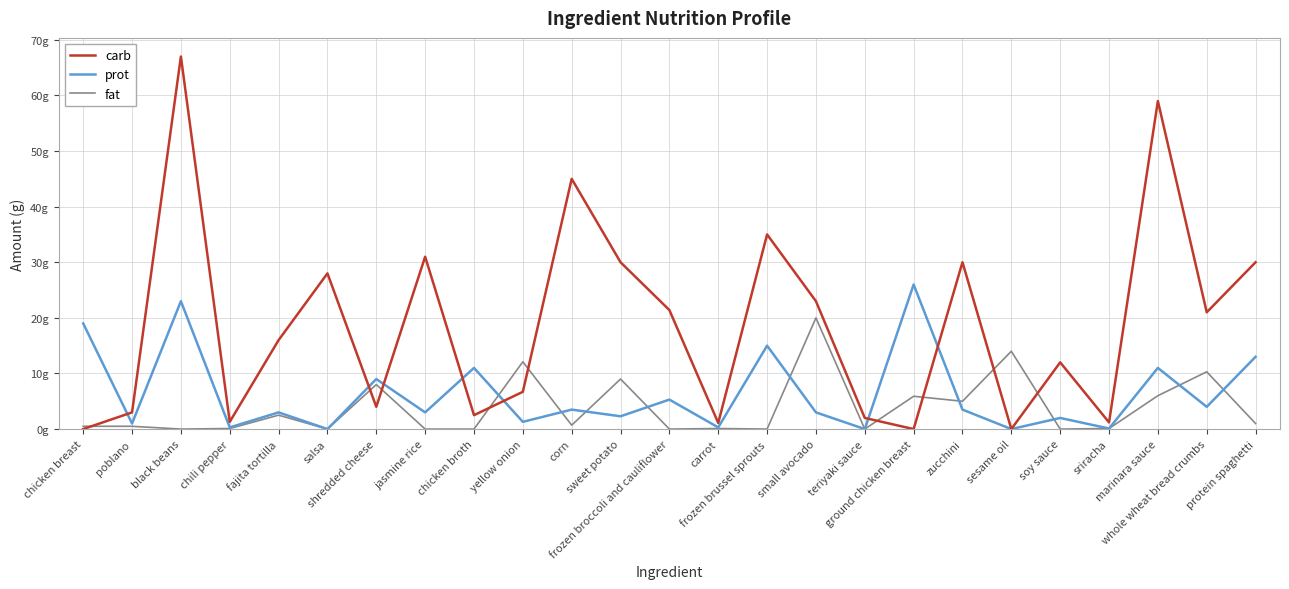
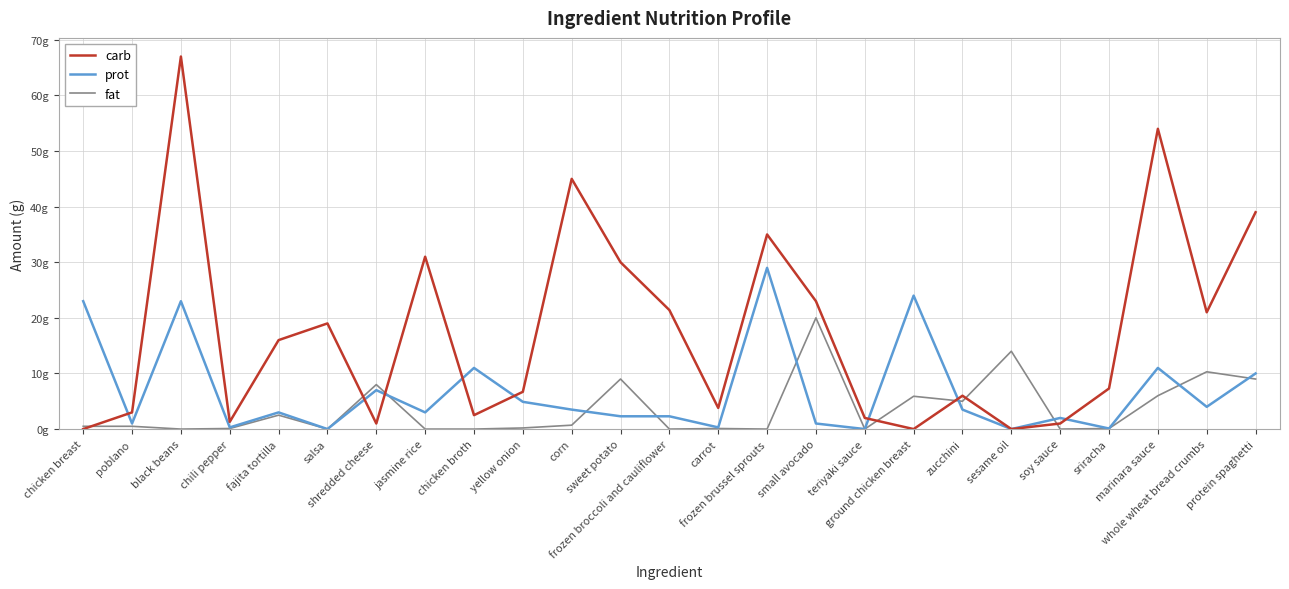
prot, chicken breast: 19g -> 23g
carb, salsa: 28g -> 19g
carb, shredded cheese: 4g -> 1g
prot, shredded cheese: 9g -> 7g
prot, yellow onion: 1g -> 5g
fat, yellow onion: 12g -> 0g
prot, frozen broccoli and cauliflower: 5g -> 2g
carb, carrot: 1g -> 4g
prot, frozen brussel sprouts: 15g -> 29g
prot, small avocado: 3g -> 1g
prot, ground chicken breast: 26g -> 24g
carb, zucchini: 30g -> 6g
carb, soy sauce: 12g -> 1g
carb, sriracha: 1g -> 7g
carb, marinara sauce: 59g -> 54g
carb, protein spaghetti: 30g -> 39g
prot, protein spaghetti: 13g -> 10g
fat, protein spaghetti: 1g -> 9g
